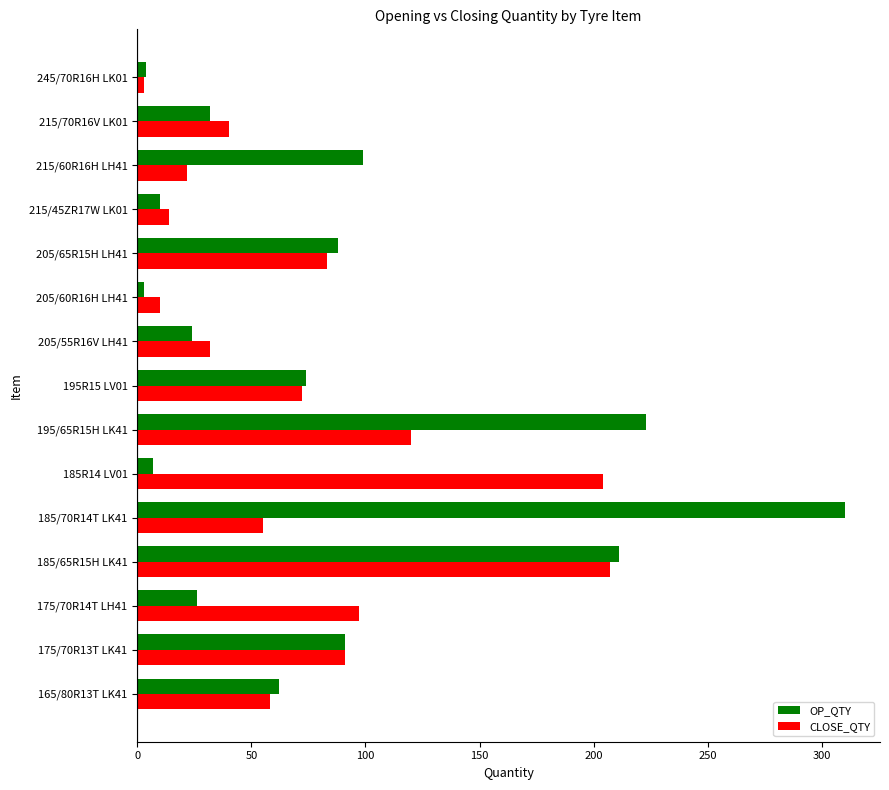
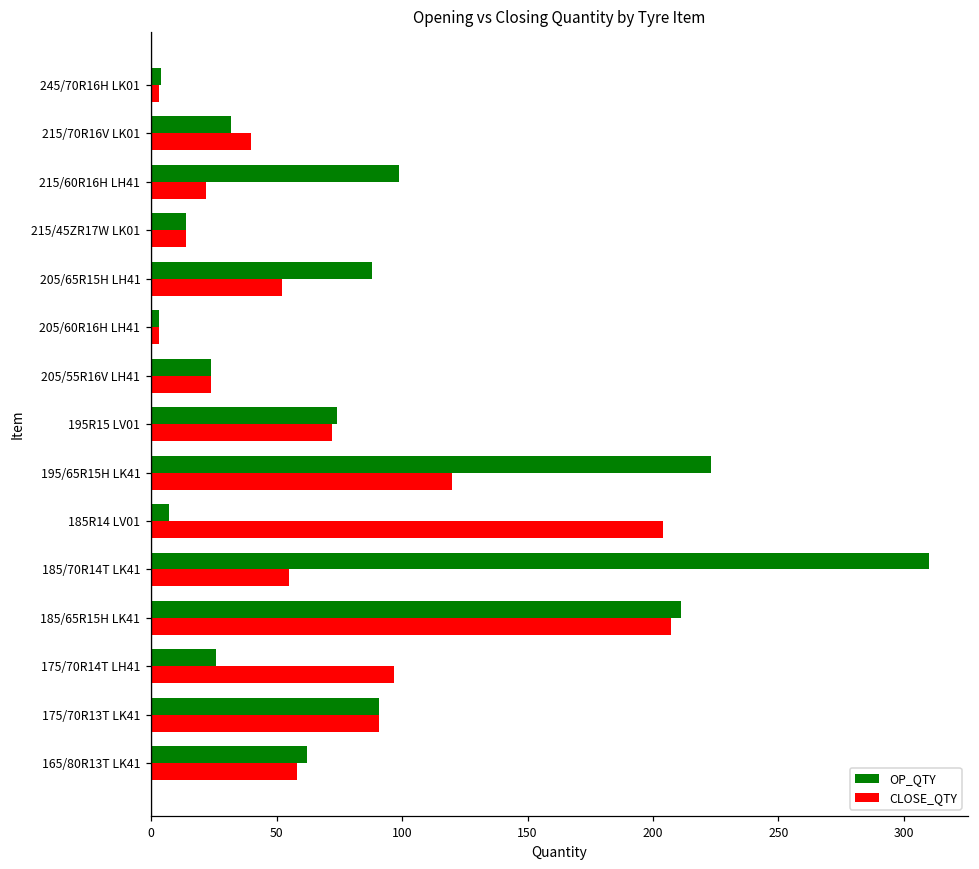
OP_QTY, 215/45ZR17W LK01: 10 -> 14
CLOSE_QTY, 205/65R15H LH41: 83 -> 52
CLOSE_QTY, 205/60R16H LH41: 10 -> 3
CLOSE_QTY, 205/55R16V LH41: 32 -> 24
